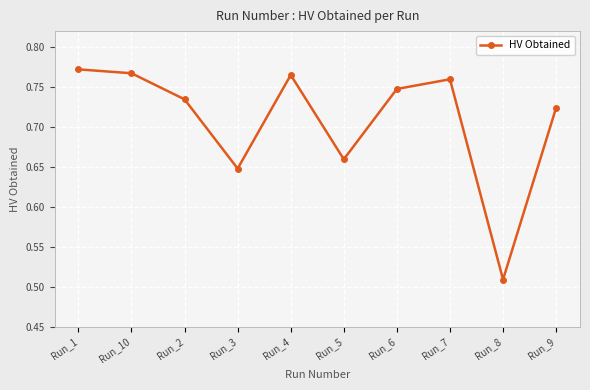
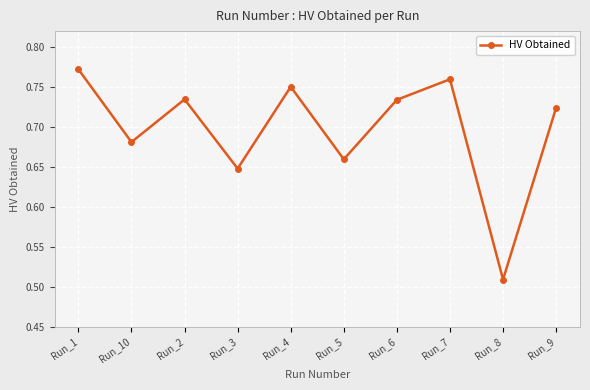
Run_10: 0.77 -> 0.68
Run_4: 0.77 -> 0.75
Run_6: 0.75 -> 0.73
